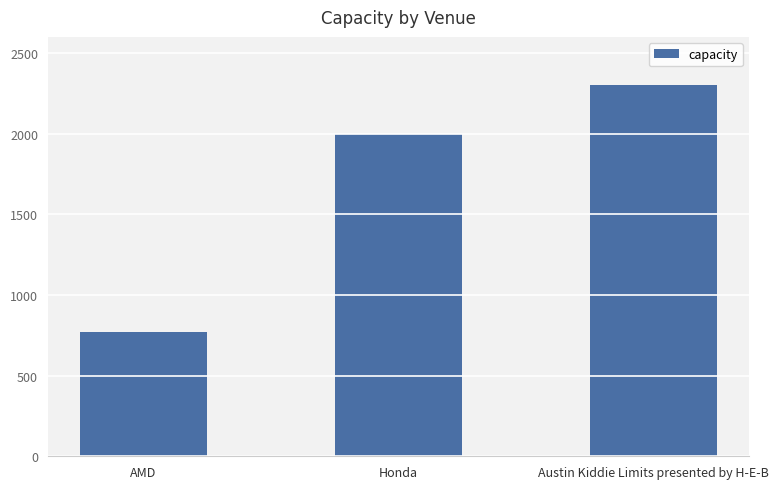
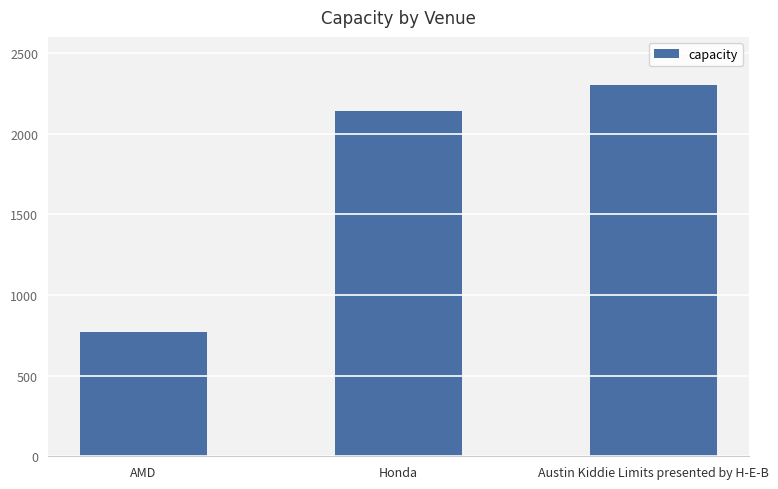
Honda: 2000 -> 2140
